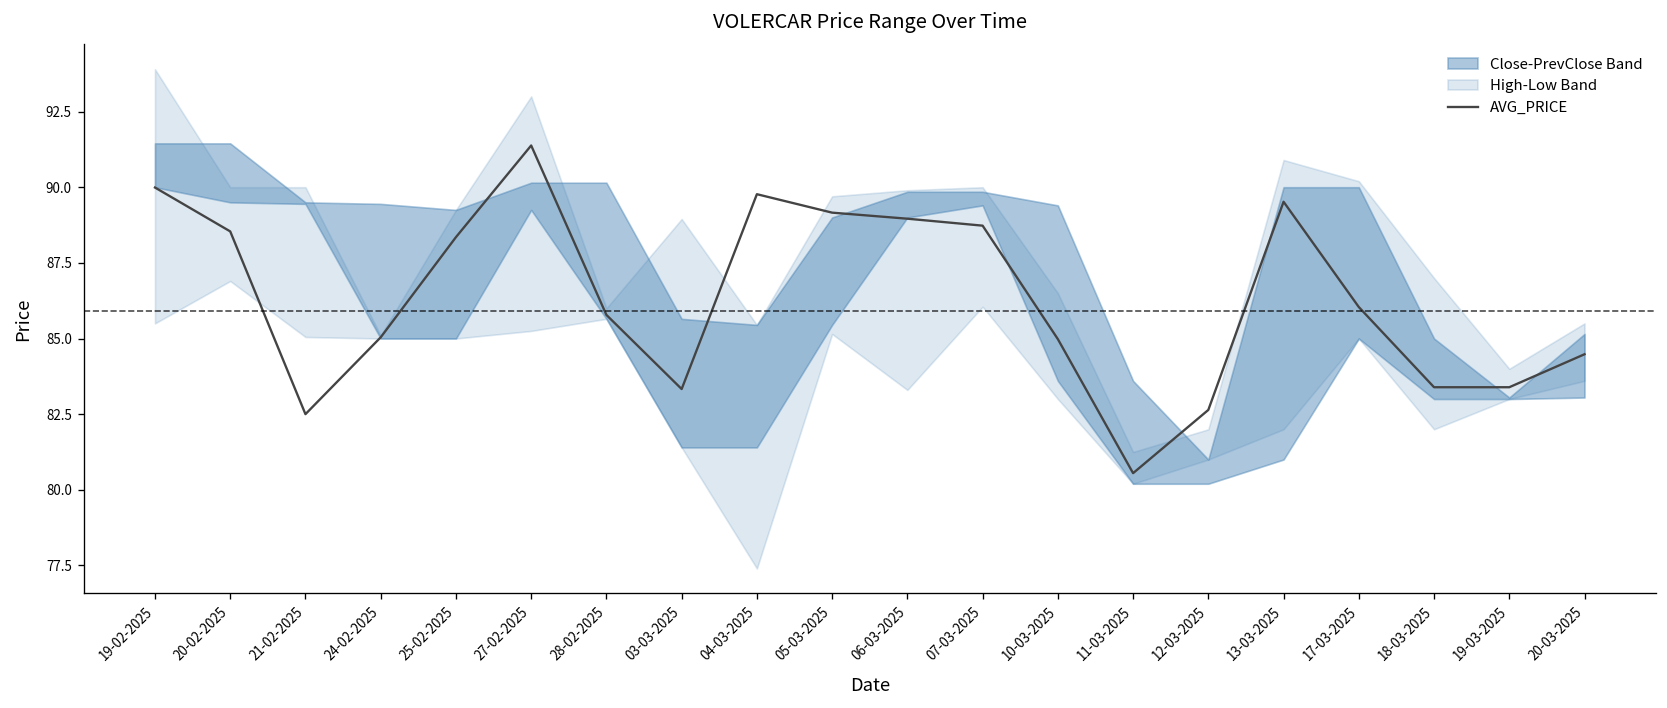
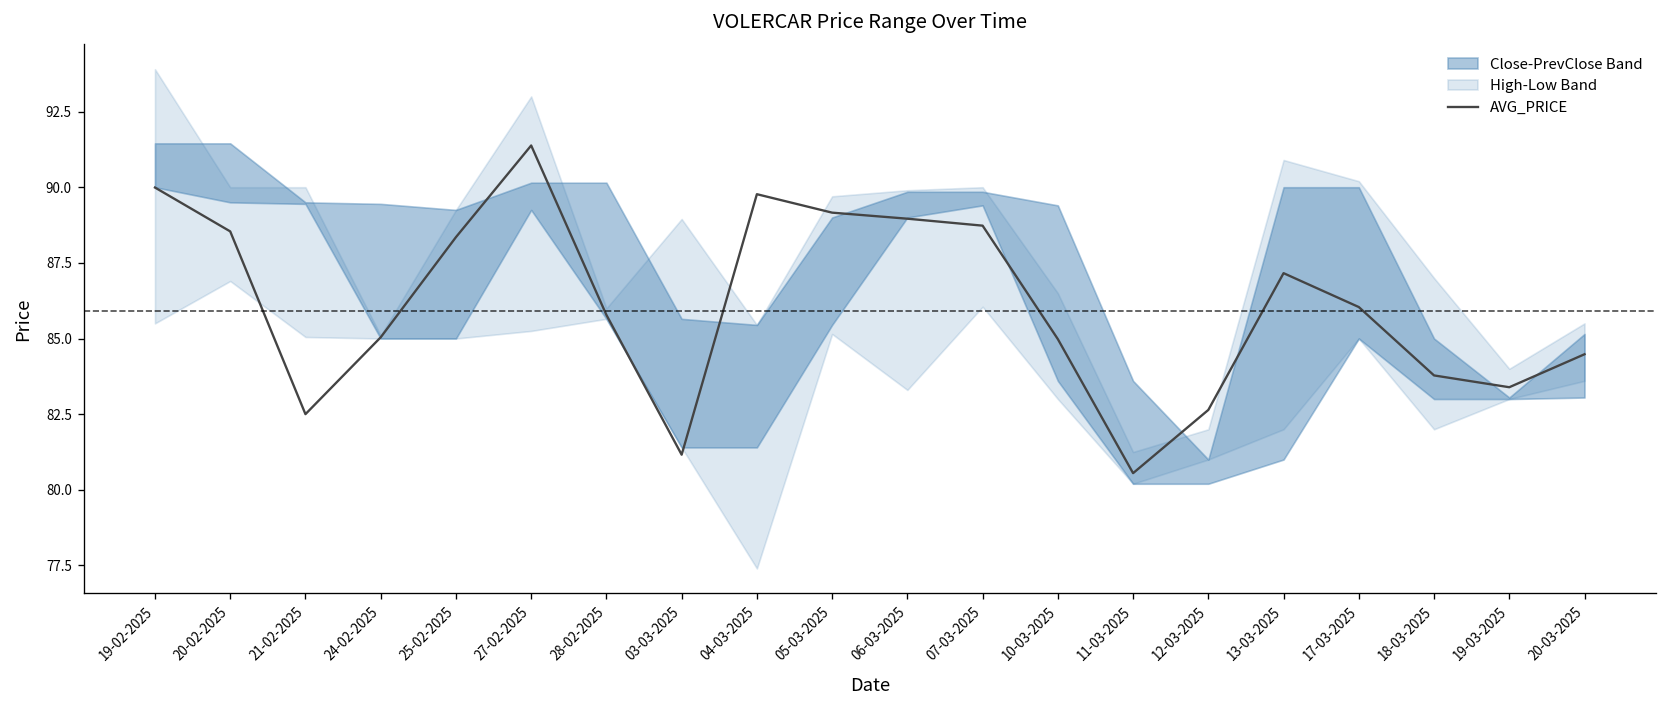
AVG_PRICE, 03-03-2025: 83.3 -> 81.2
AVG_PRICE, 13-03-2025: 89.5 -> 87.2
AVG_PRICE, 18-03-2025: 83.4 -> 83.8
